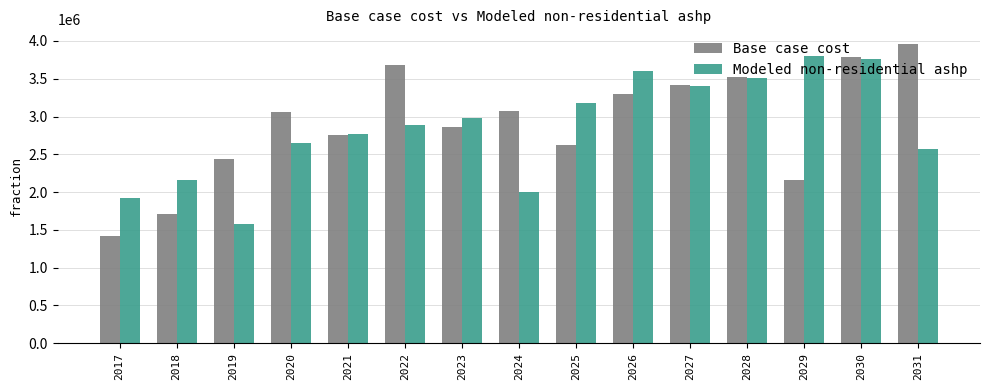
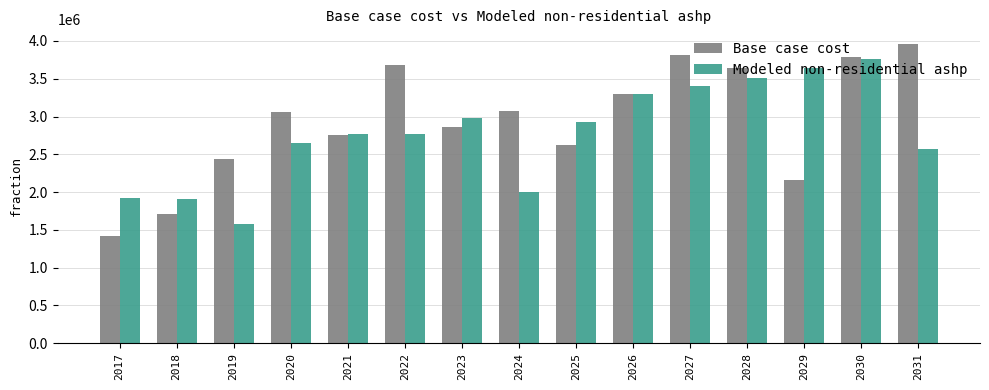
Modeled non-residential ashp, 2018: 2200000 -> 1900000
Modeled non-residential ashp, 2022: 2900000 -> 2800000
Modeled non-residential ashp, 2025: 3200000 -> 2900000
Modeled non-residential ashp, 2026: 3600000 -> 3300000
Base case cost, 2027: 3400000 -> 3800000
Base case cost, 2028: 3500000 -> 3600000
Modeled non-residential ashp, 2029: 3800000 -> 3600000
